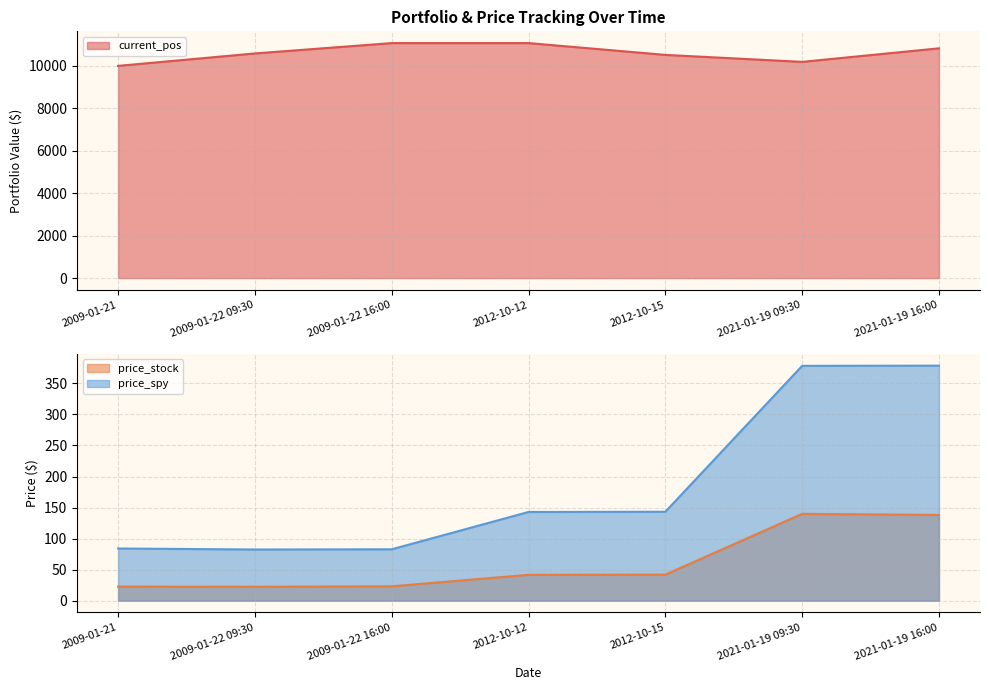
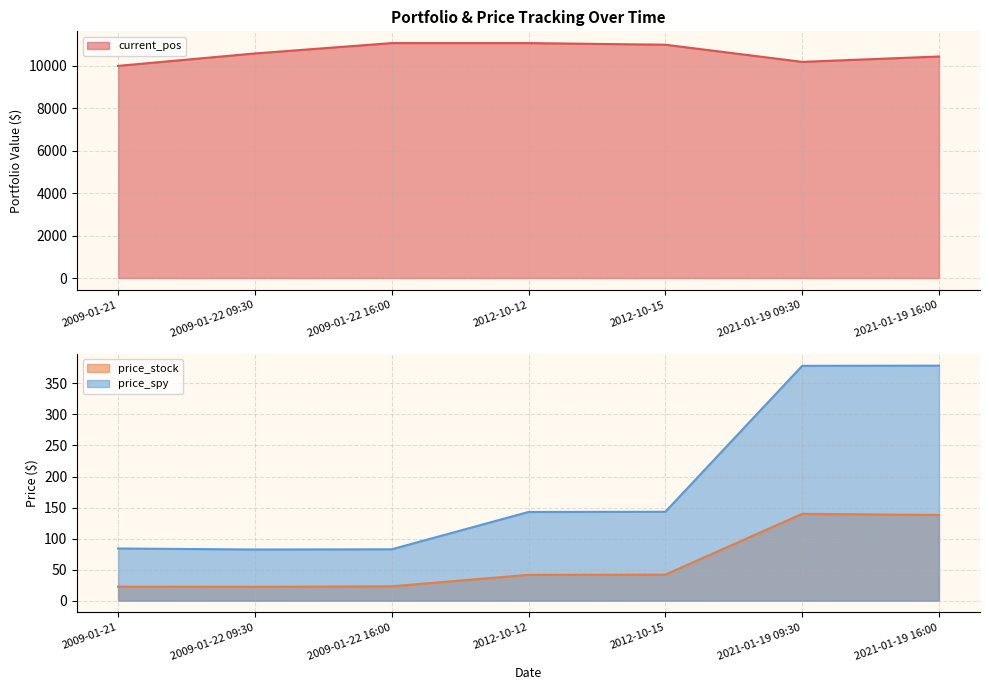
Portfolio & Price Tracking Over Time, 2012-10-15: 10500 -> 11000
Portfolio & Price Tracking Over Time, 2021-01-19 16:00: 10800 -> 10400
